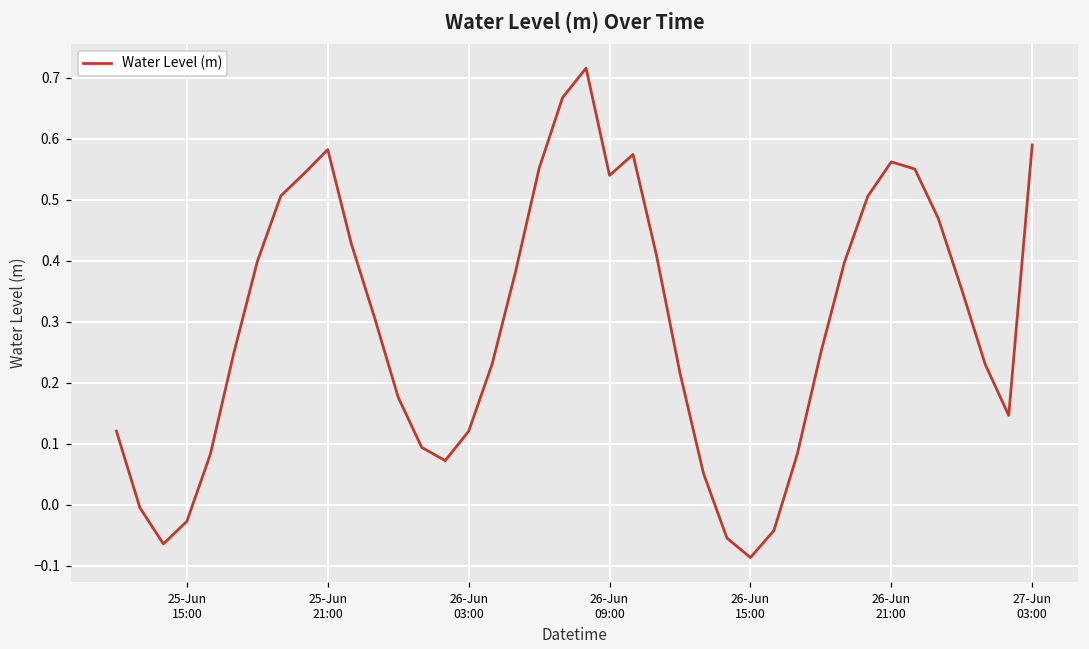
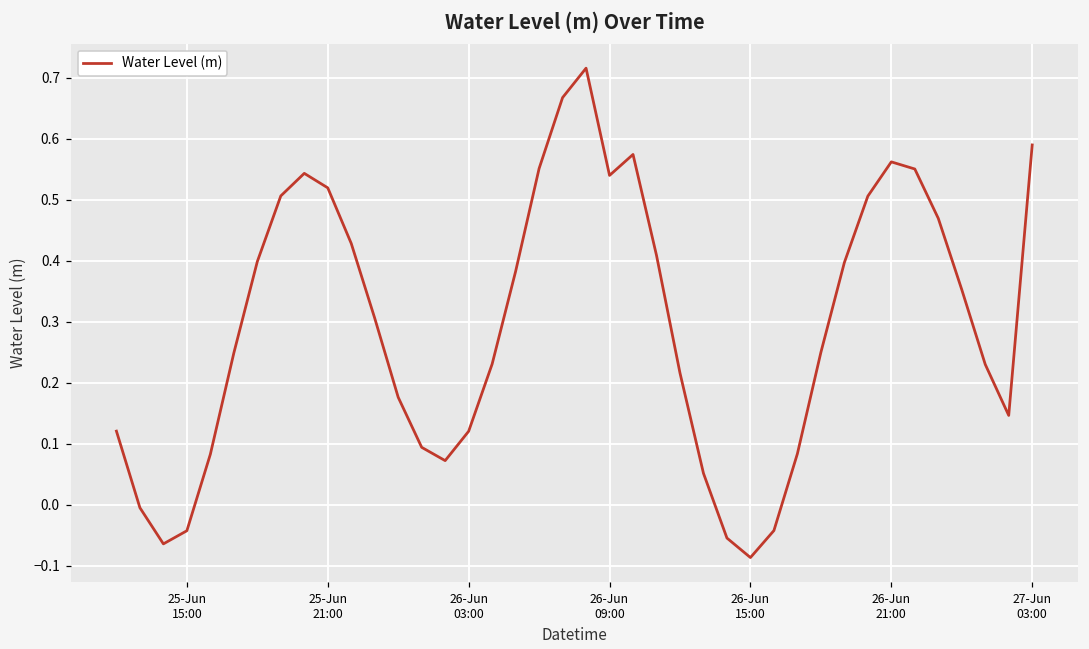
25-Jun 15:00: -0.03 -> -0.04
25-Jun 21:00: 0.58 -> 0.52
